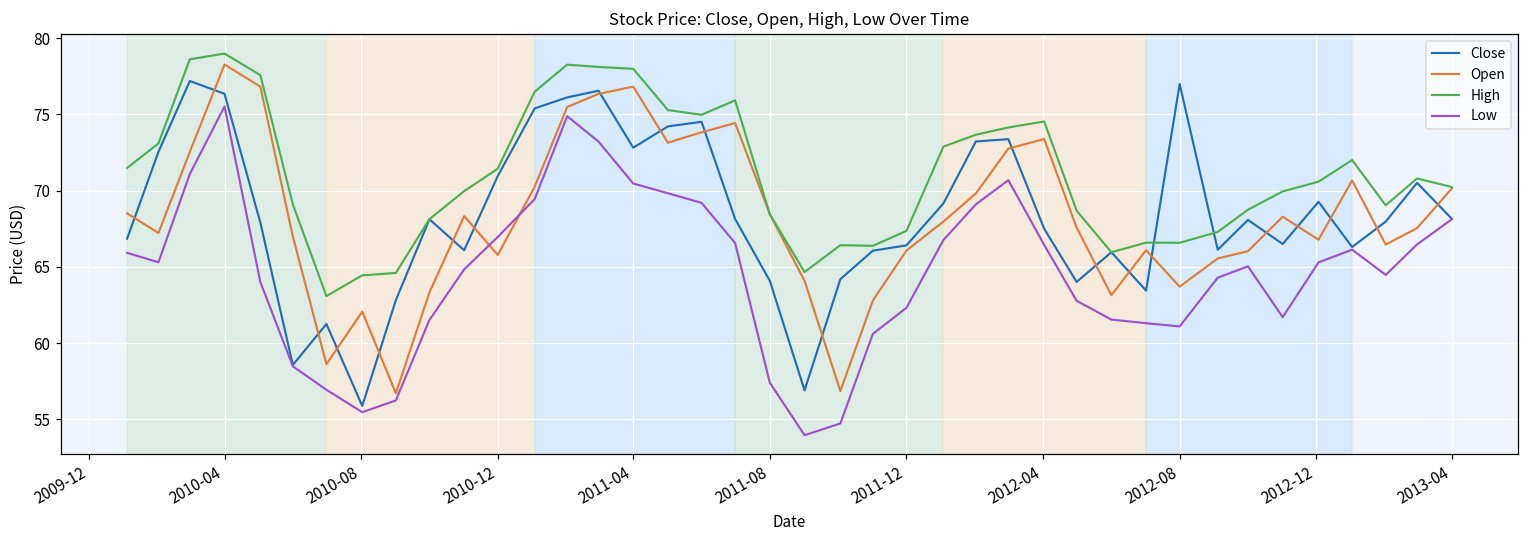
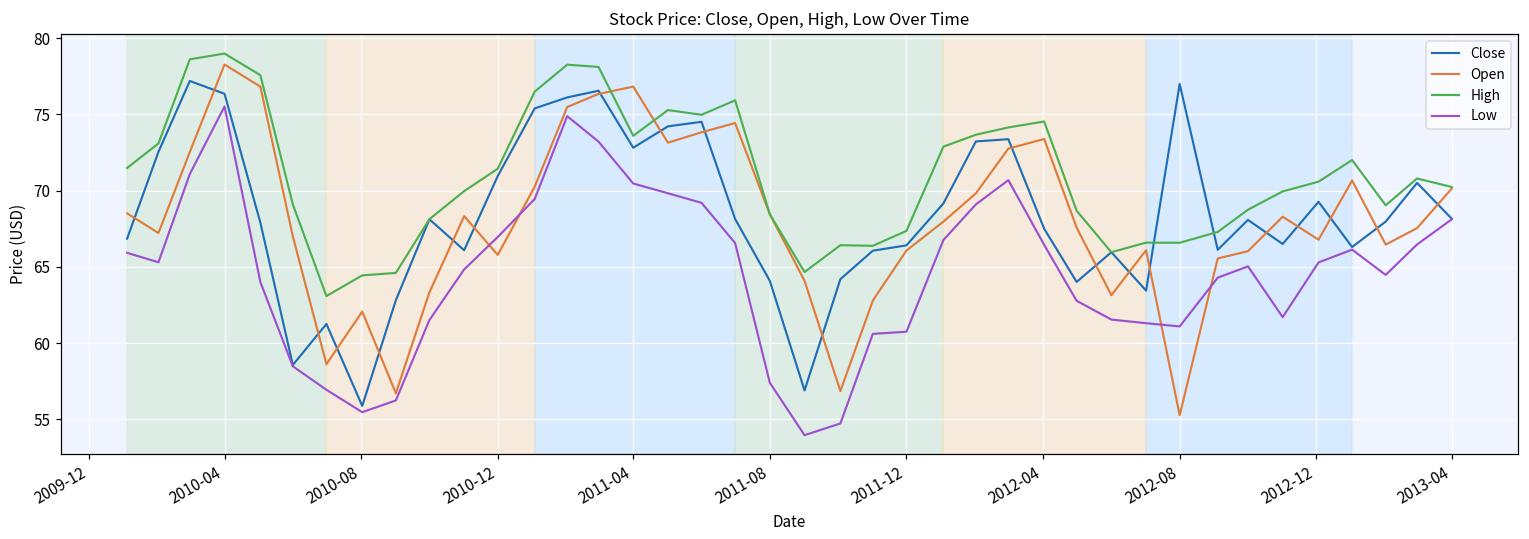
High, 2011-04: 78.0 -> 73.6
Low, 2011-12: 62.3 -> 60.7
Open, 2012-08: 63.7 -> 55.3
